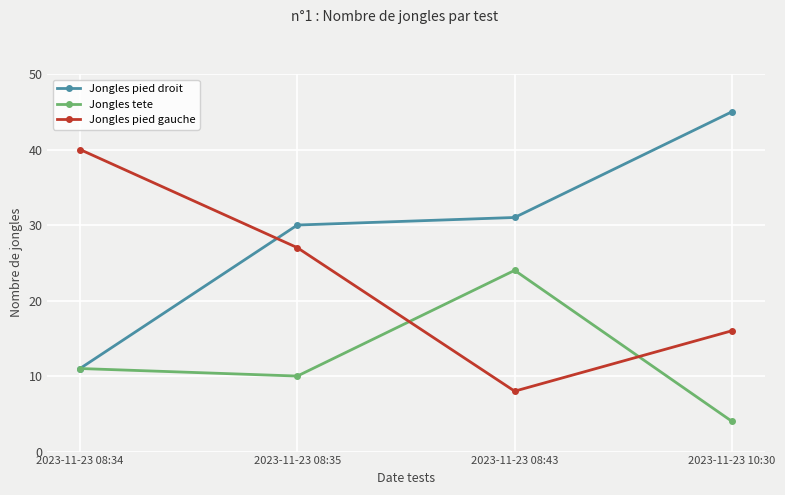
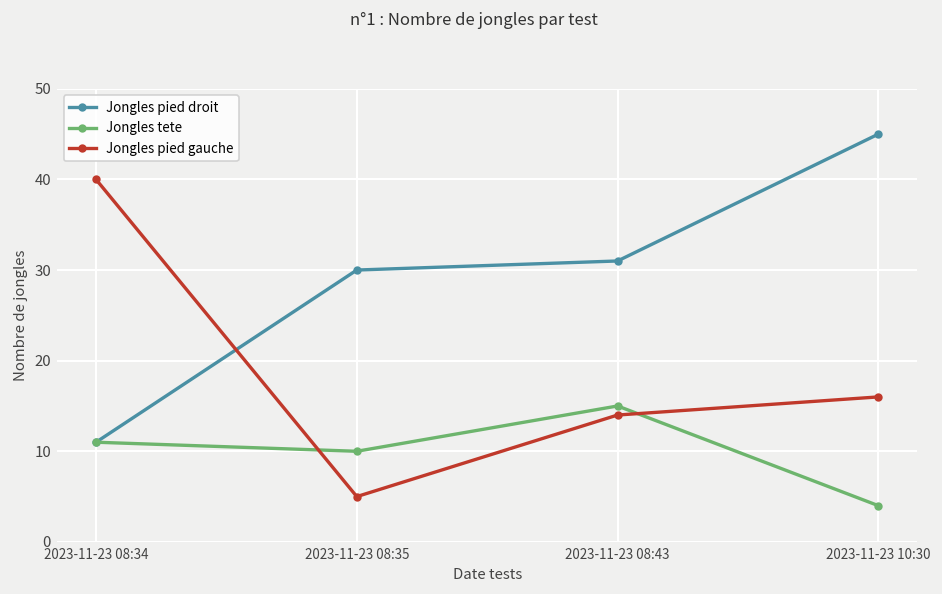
Jongles pied gauche, 2023-11-23 08:35: 27 -> 5
Jongles tete, 2023-11-23 08:43: 24 -> 15
Jongles pied gauche, 2023-11-23 08:43: 8 -> 14
